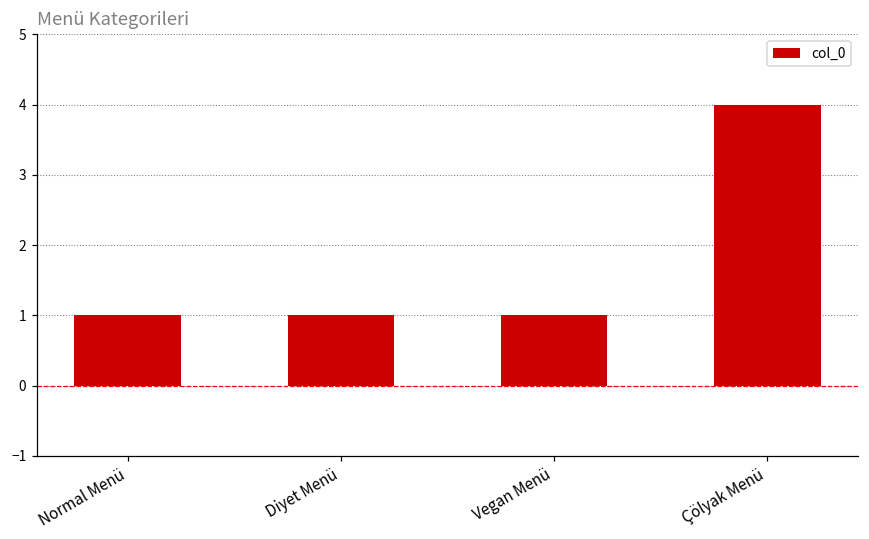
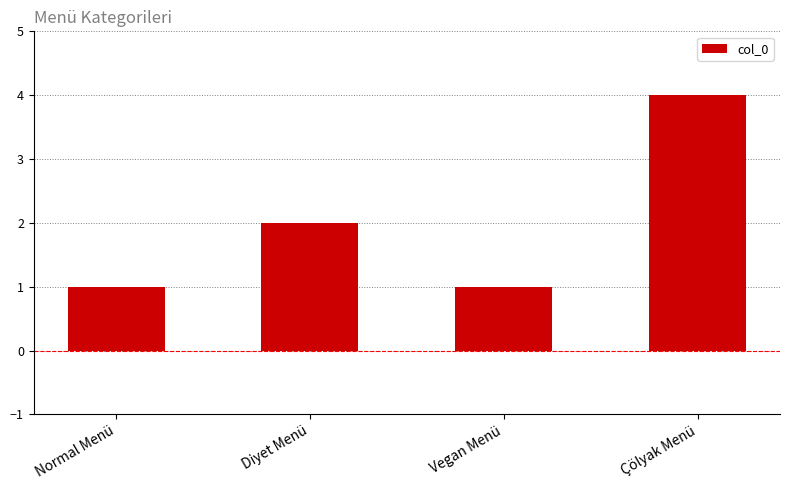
Diyet Menü: 1 -> 2
